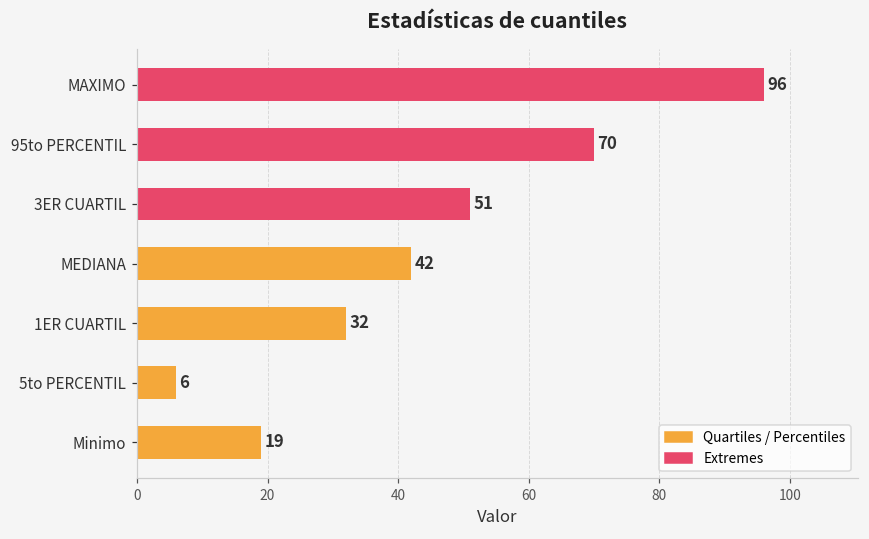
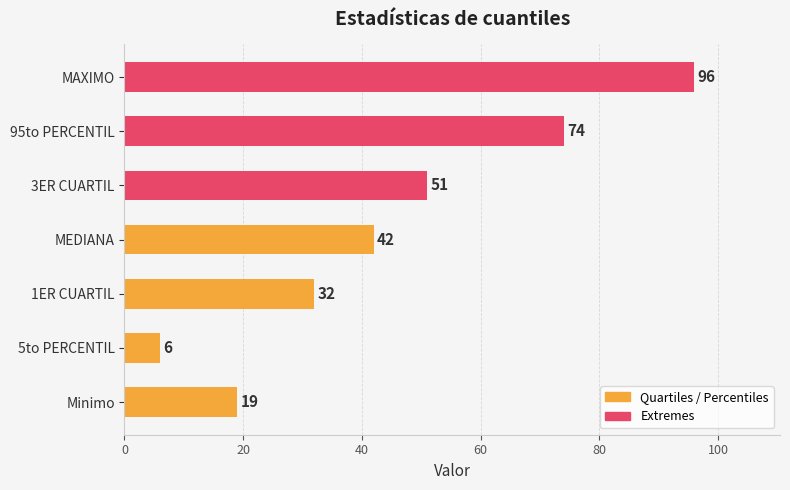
95to PERCENTIL: 70 -> 74
